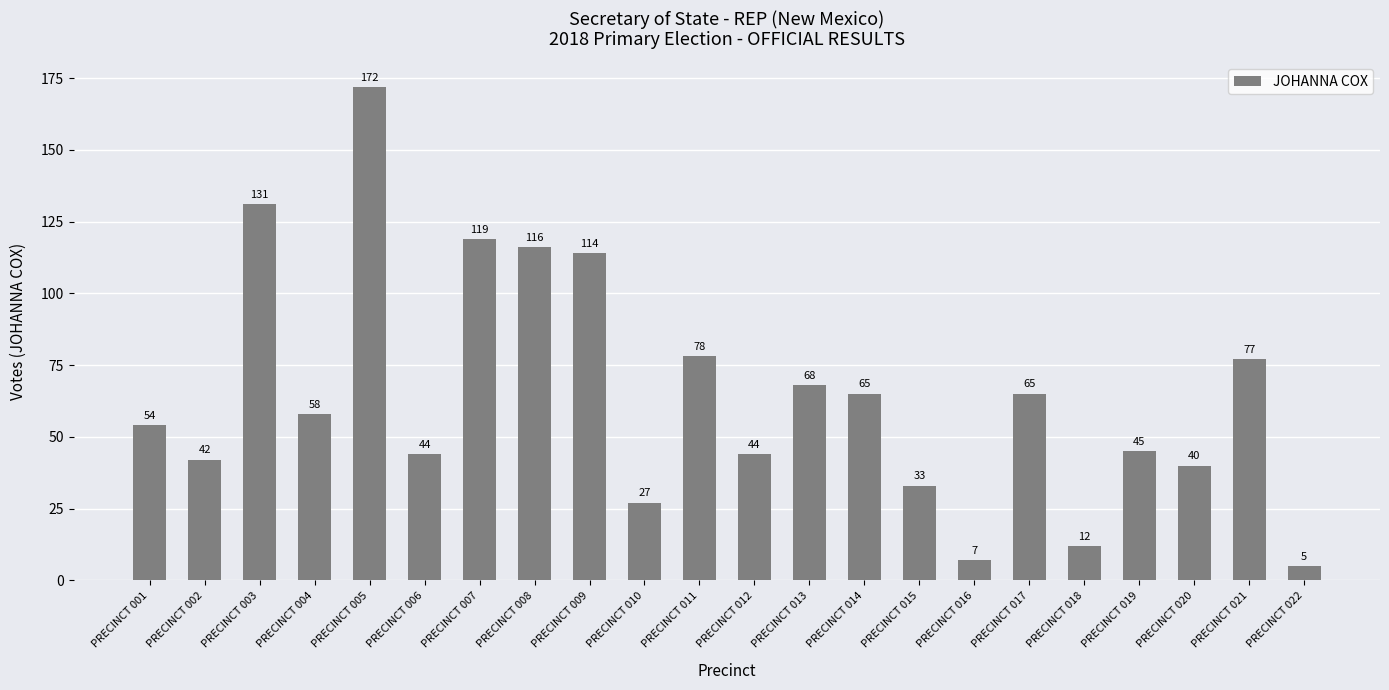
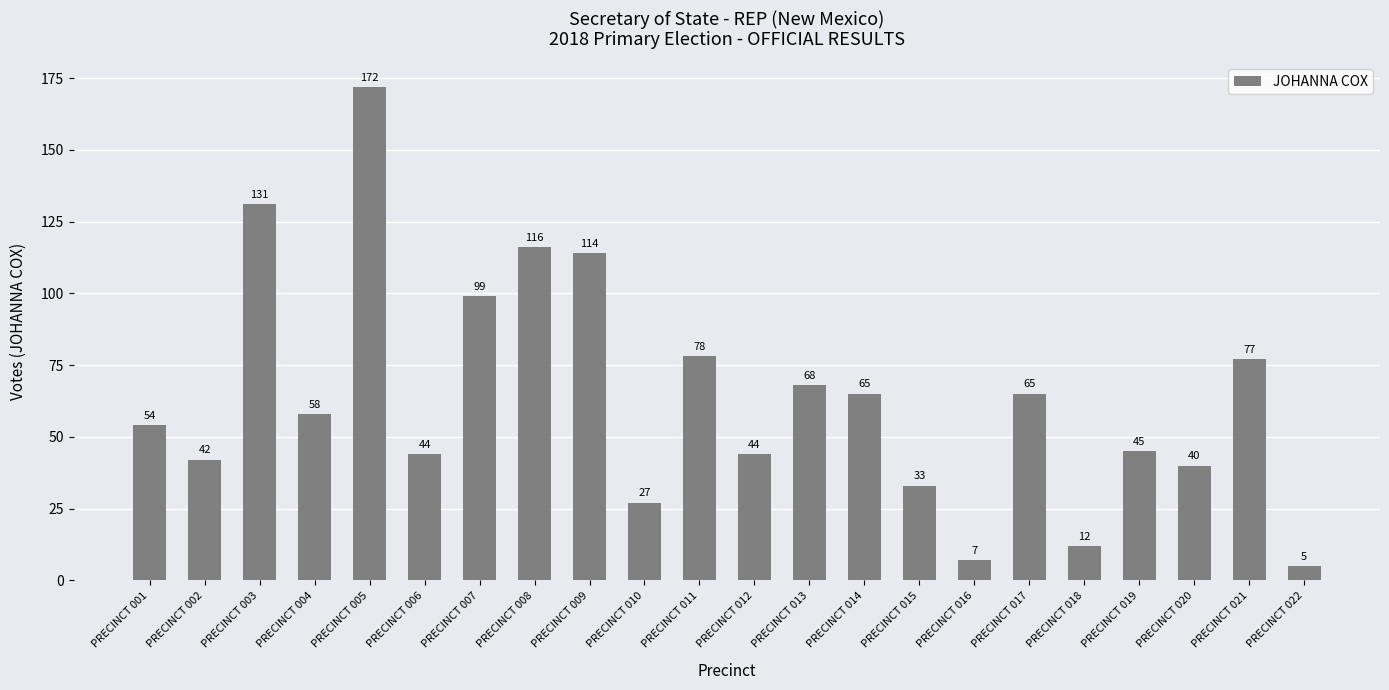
PRECINCT 007: 119 -> 99
